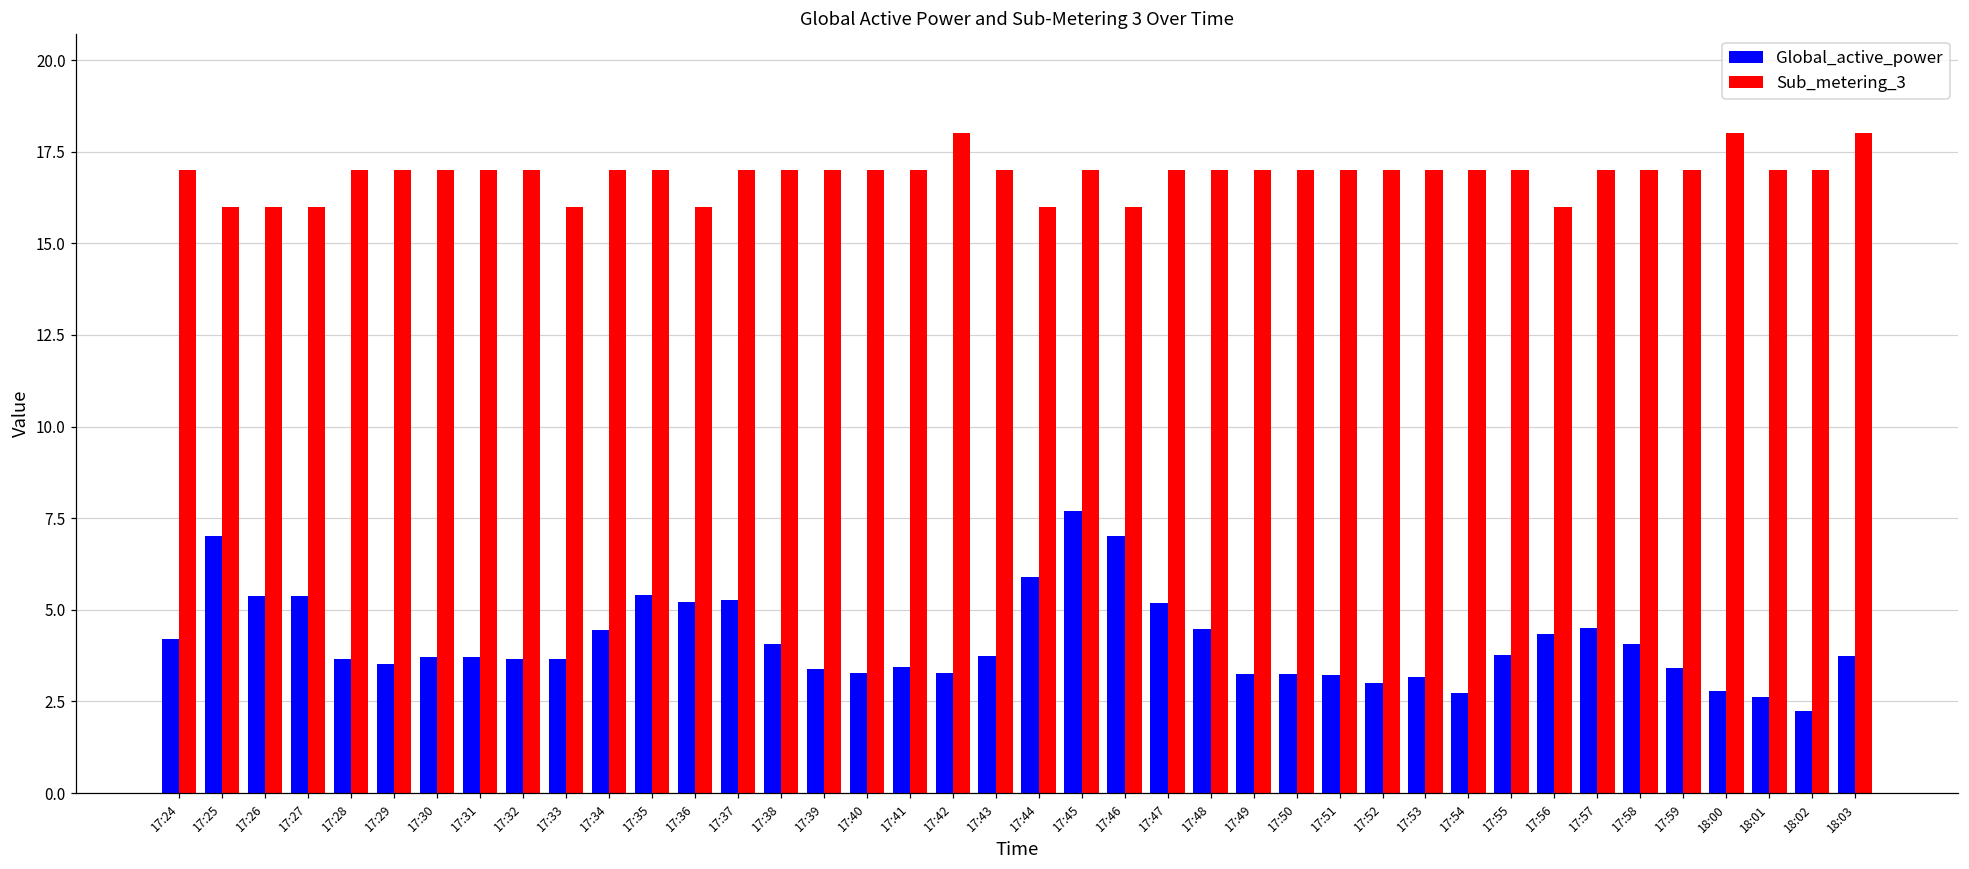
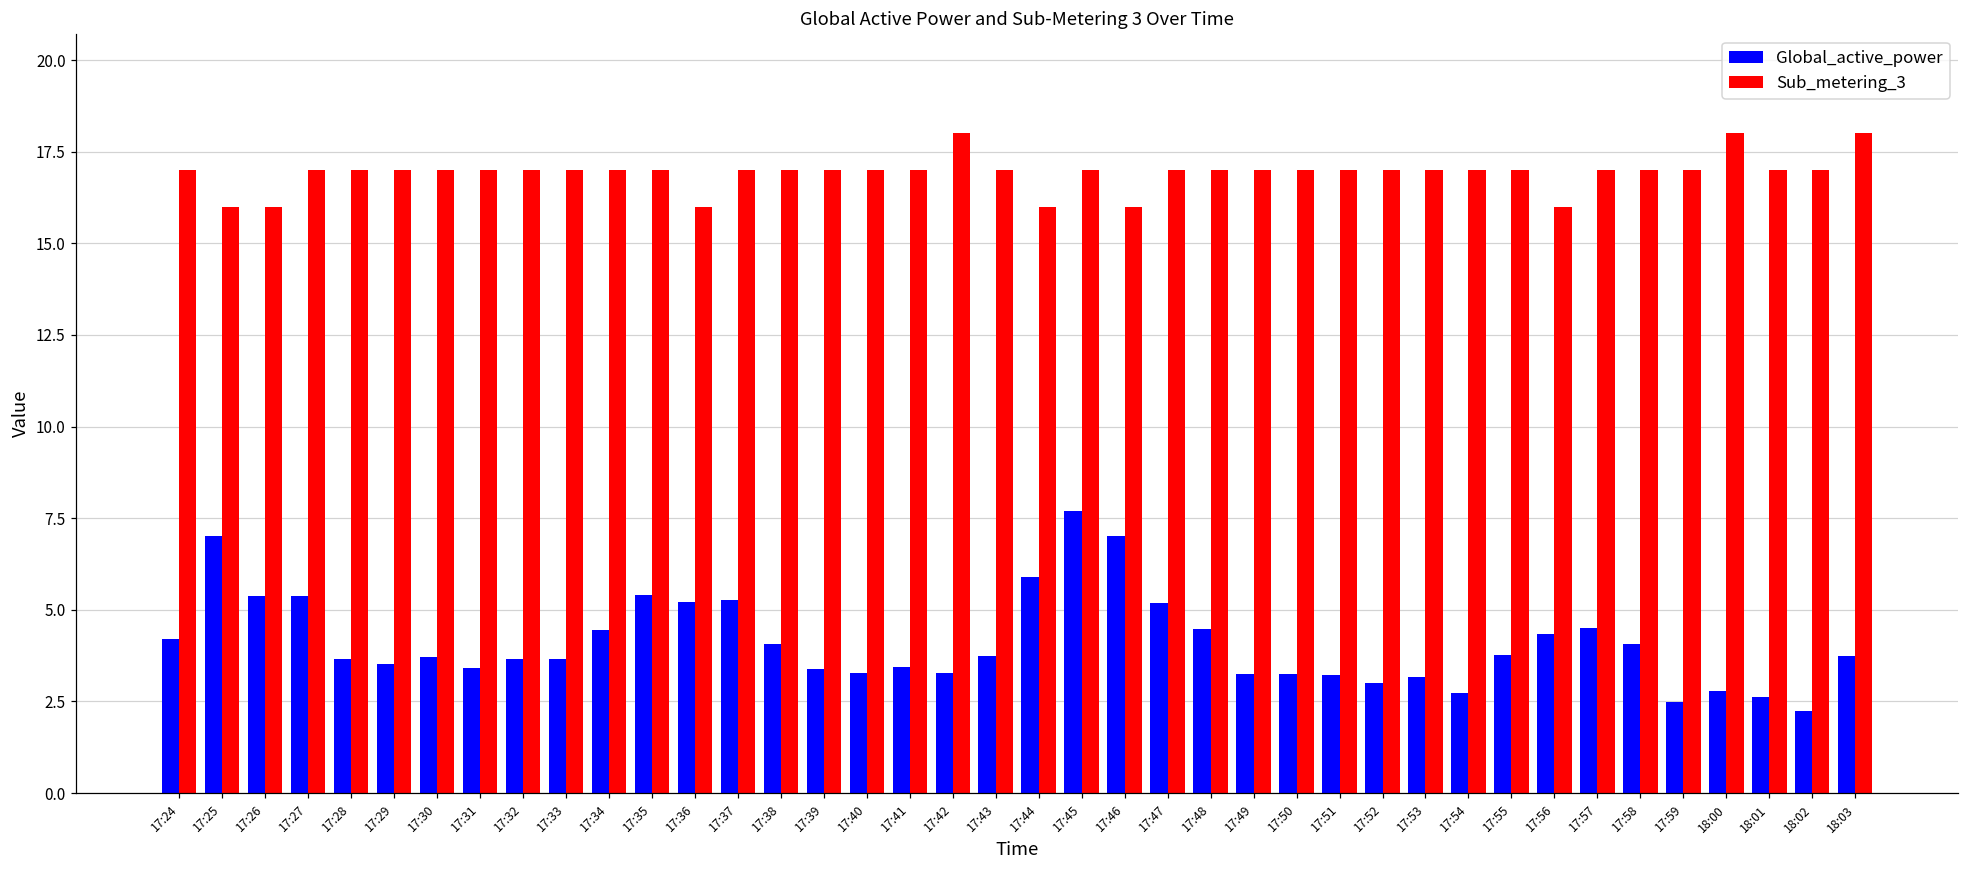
Sub_metering_3, 17:27: 16 -> 17
Global_active_power, 17:31: 3.7 -> 3.4
Sub_metering_3, 17:33: 16 -> 17
Global_active_power, 17:59: 3.4 -> 2.5
